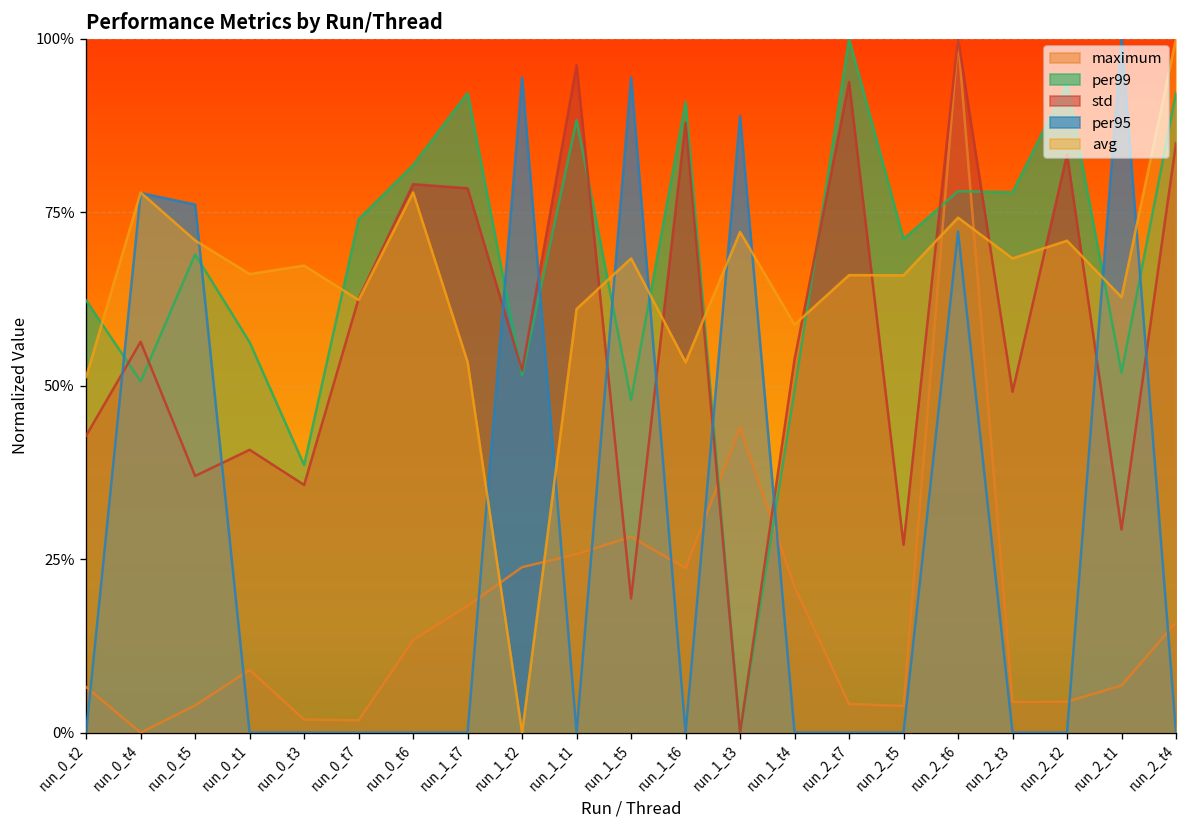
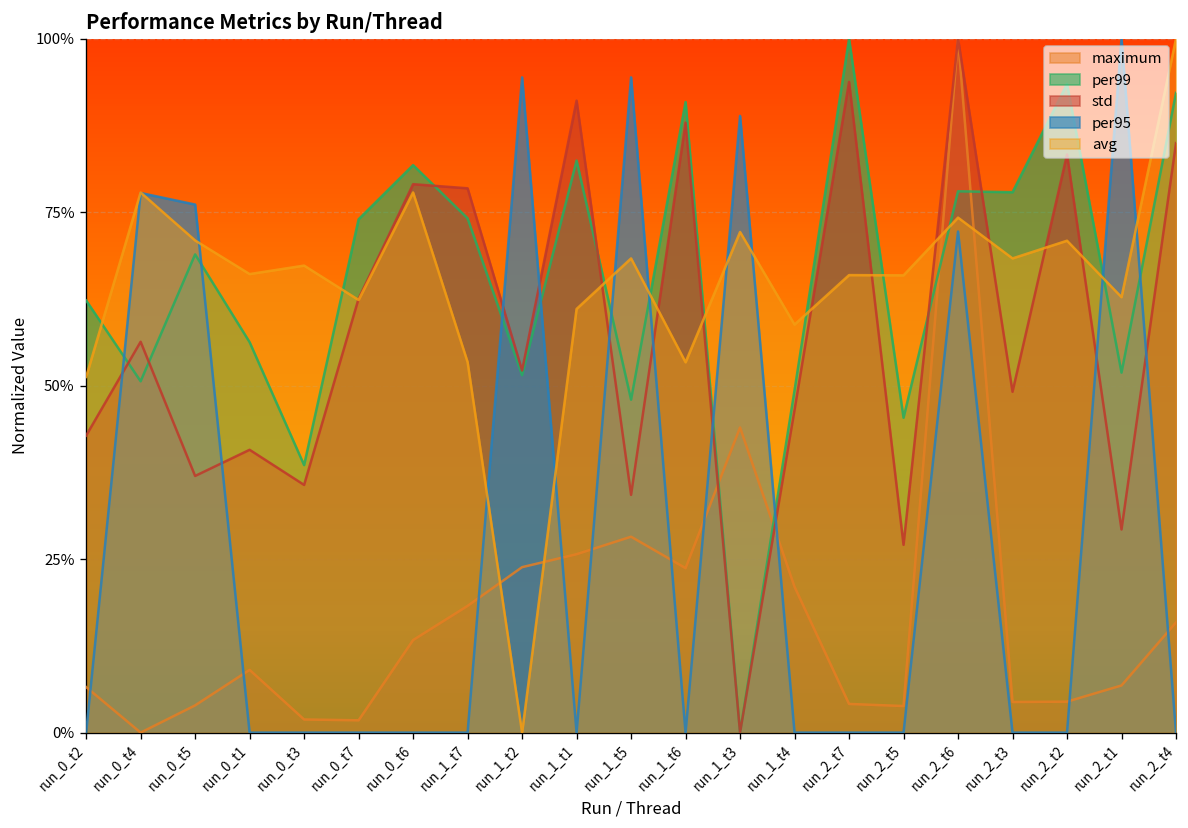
per99, run_1_t7: 92% -> 74%
per99, run_1_t1: 88% -> 82%
std, run_1_t1: 96% -> 91%
std, run_1_t5: 19% -> 34%
std, run_1_t4: 54% -> 47%
per99, run_2_t5: 71% -> 45%
